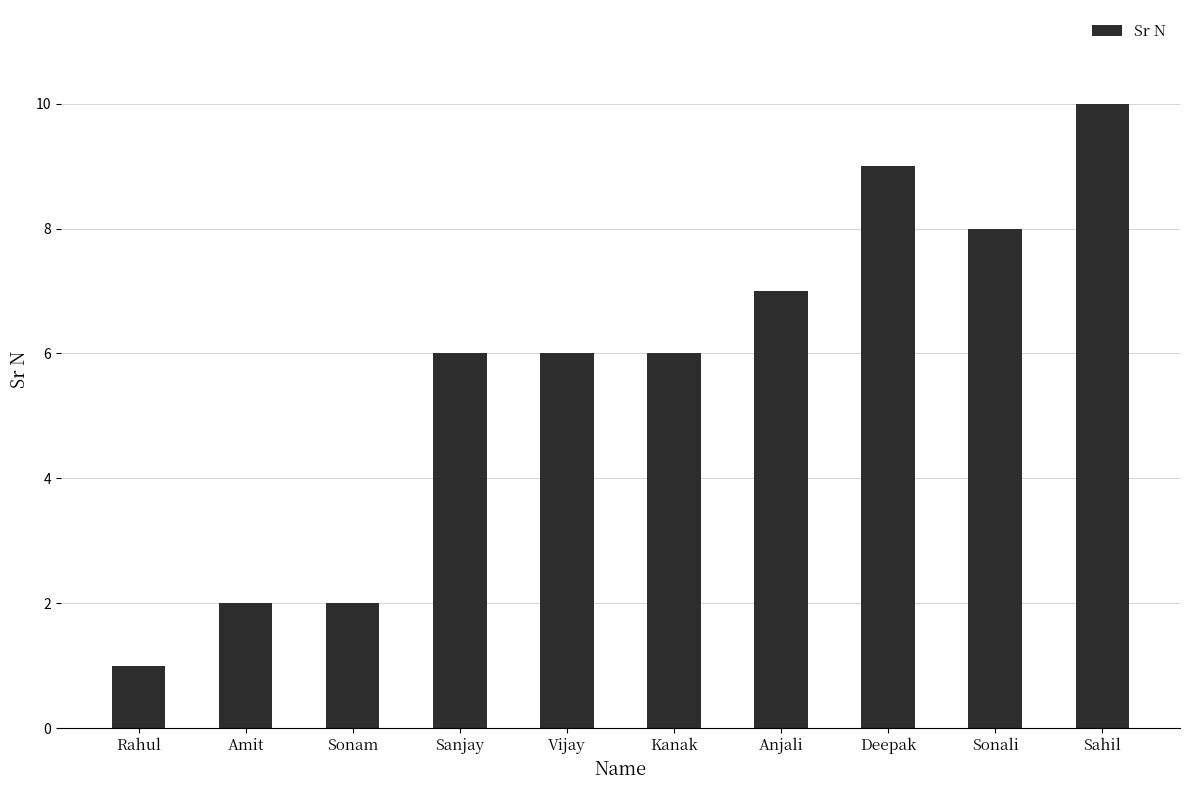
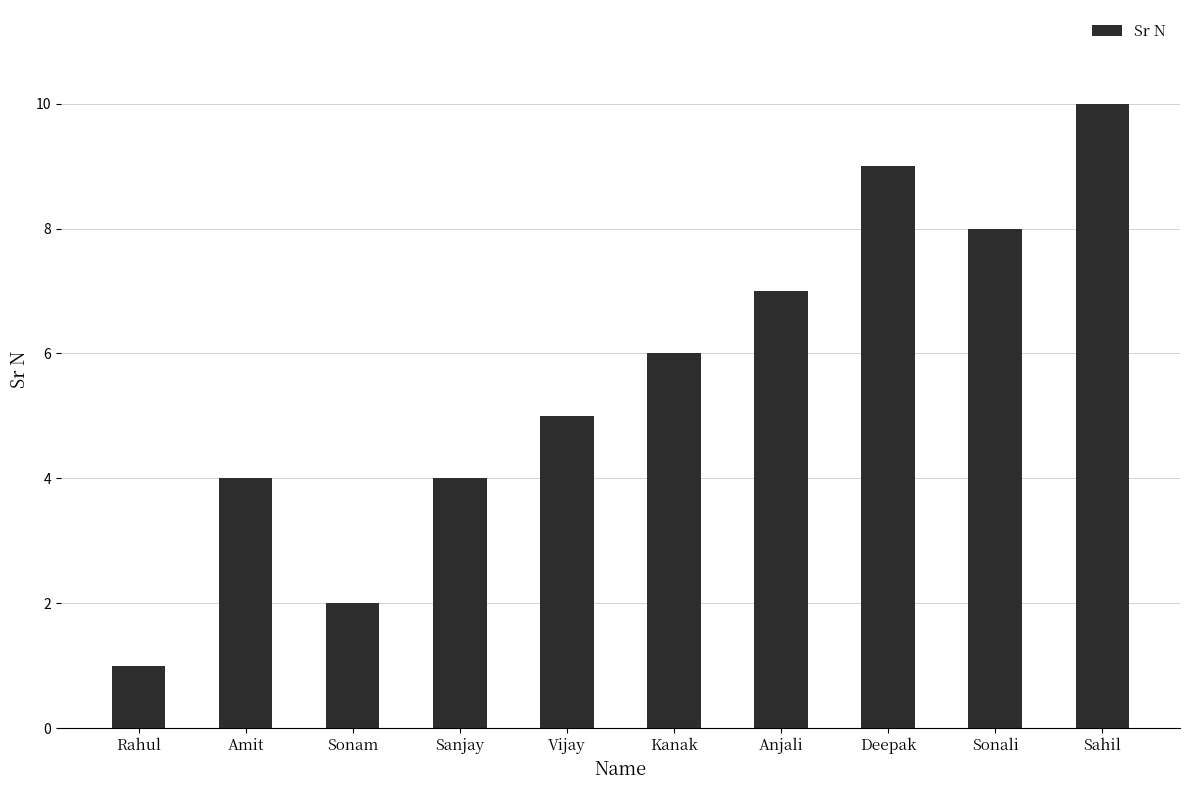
Amit: 2 -> 4
Sanjay: 6 -> 4
Vijay: 6 -> 5
